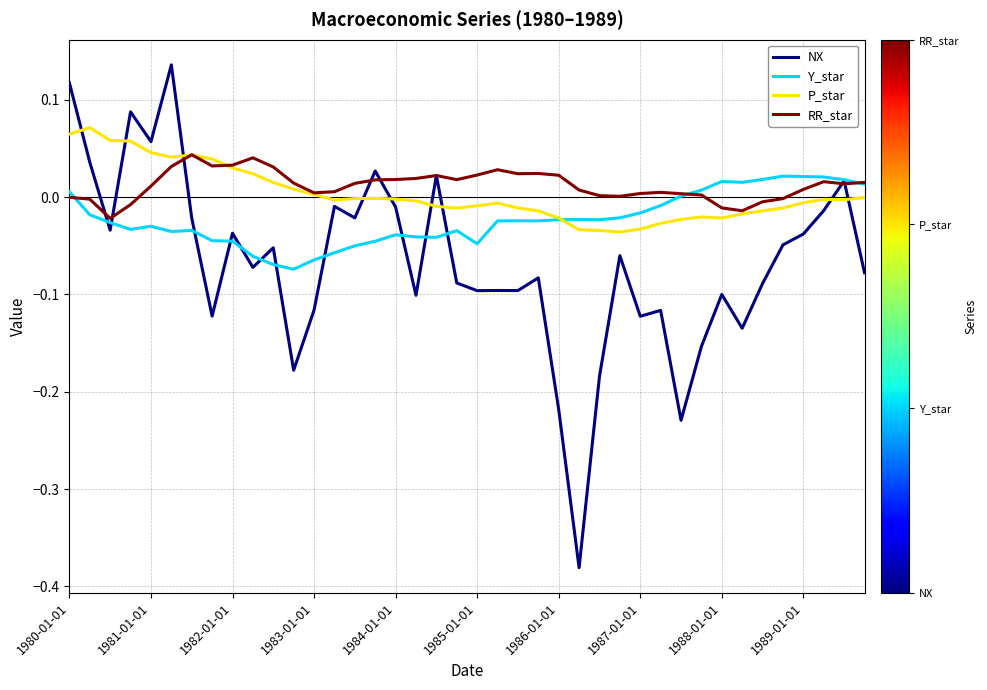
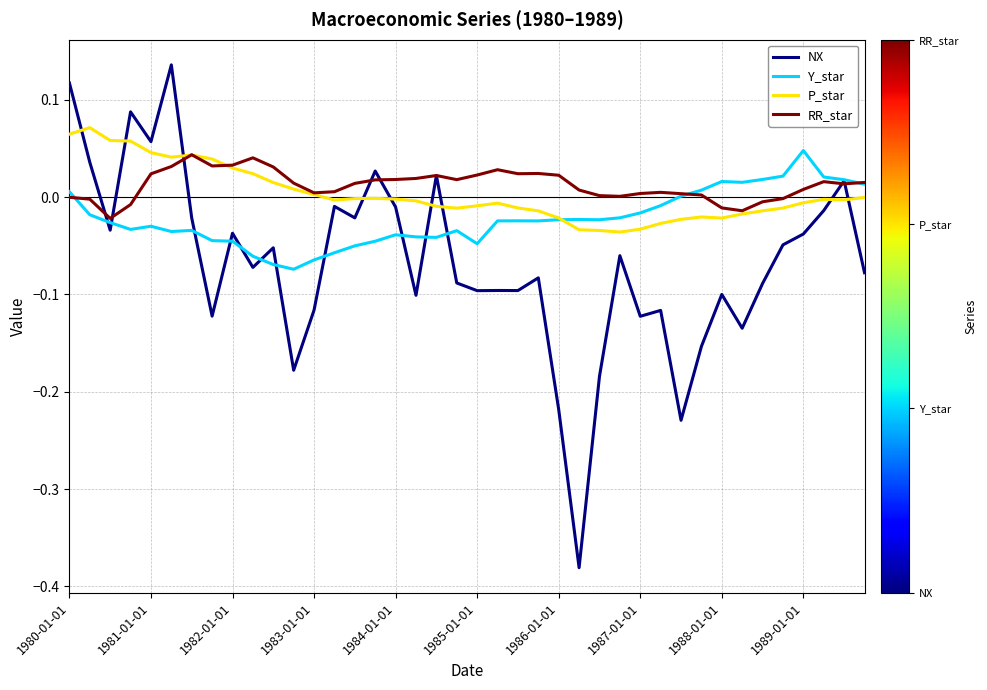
RR_star, 1981-01-01: 0.01 -> 0.02
Y_star, 1989-01-01: 0.02 -> 0.05
